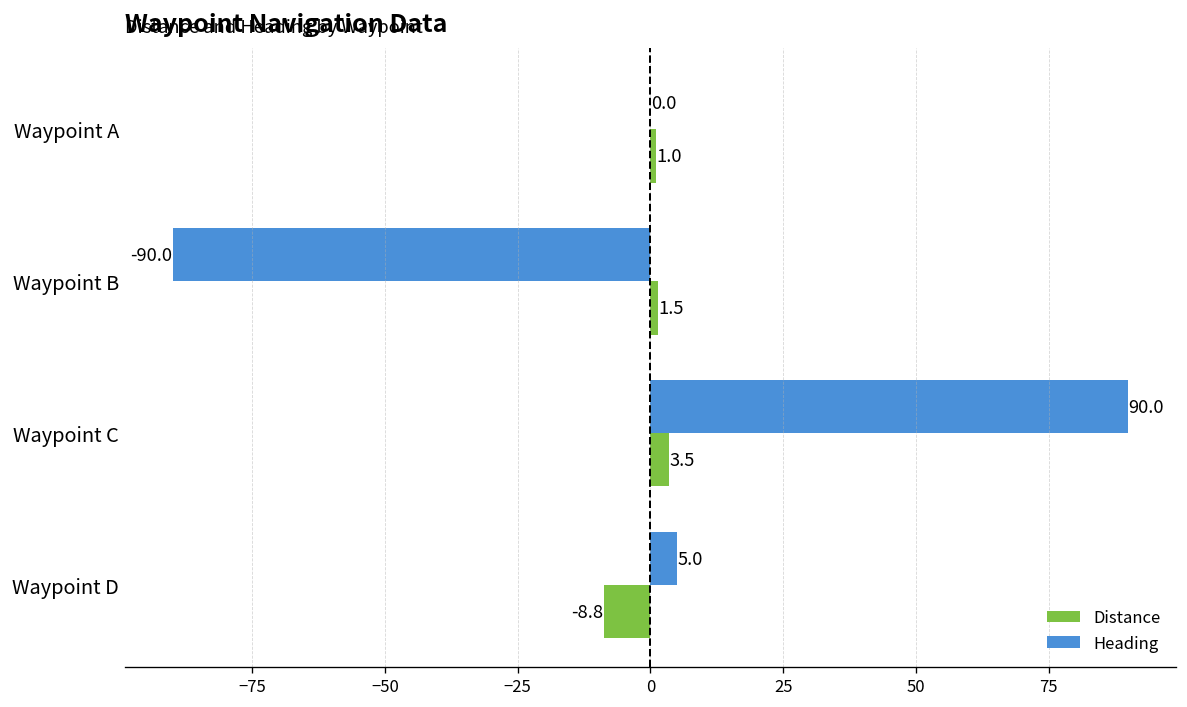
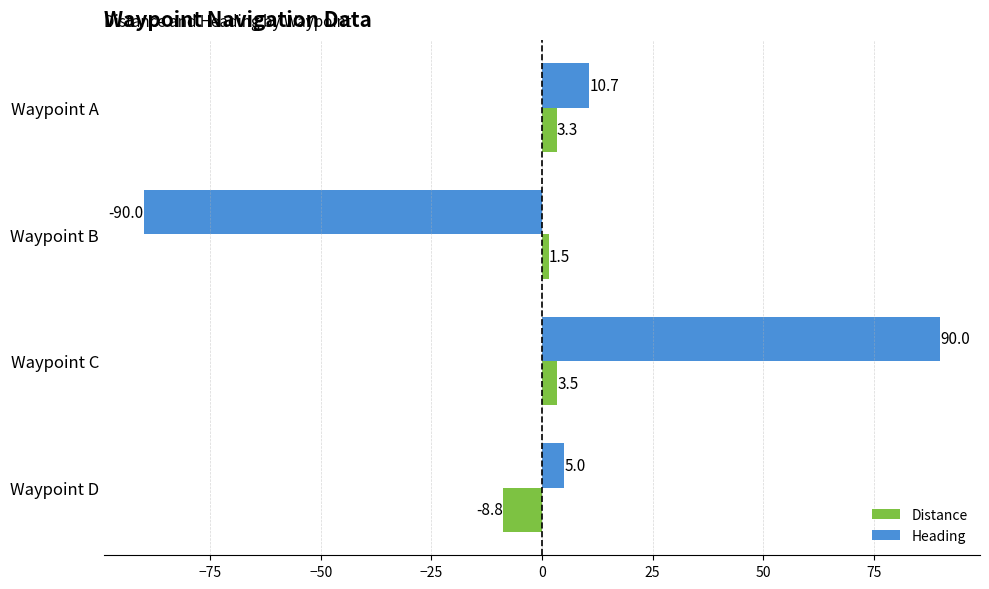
Heading, Waypoint A: 0.0 -> 10.7
Distance, Waypoint A: 1.0 -> 3.3
